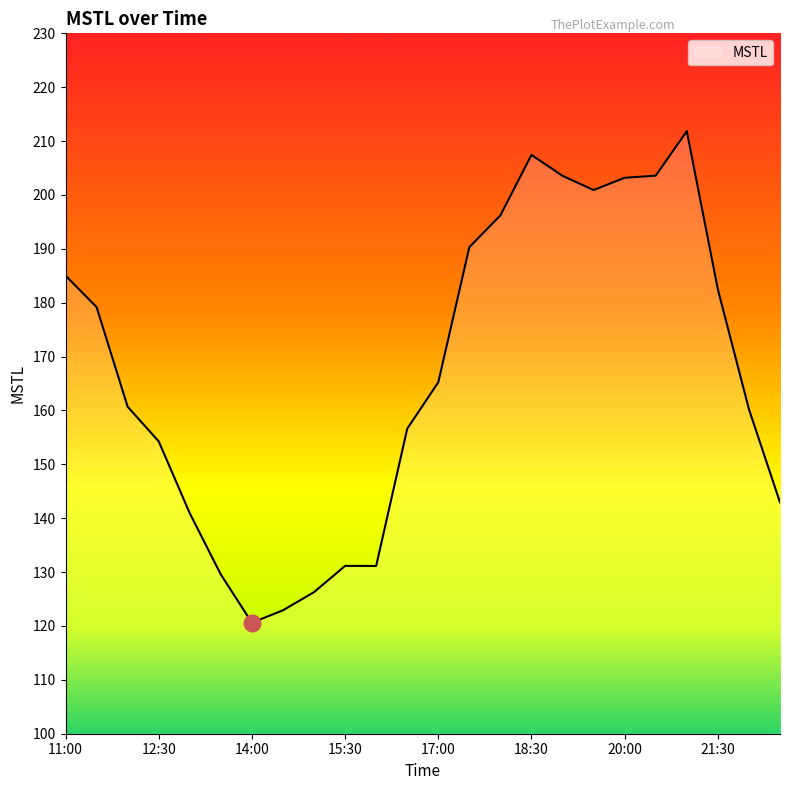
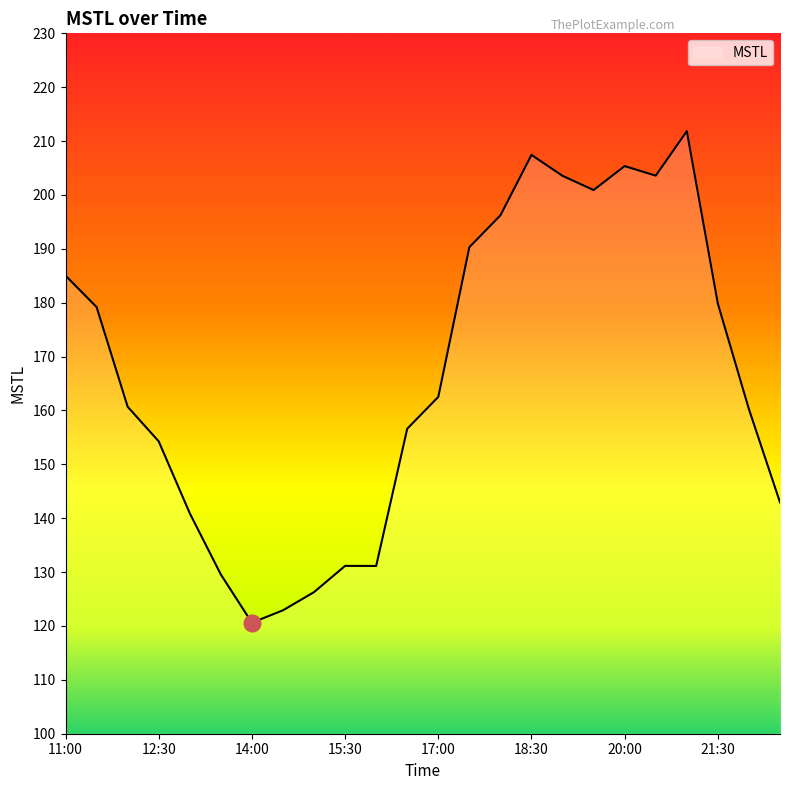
MSTL, 17:00: 165 -> 163
MSTL, 20:00: 203 -> 205
MSTL, 21:30: 182 -> 180
